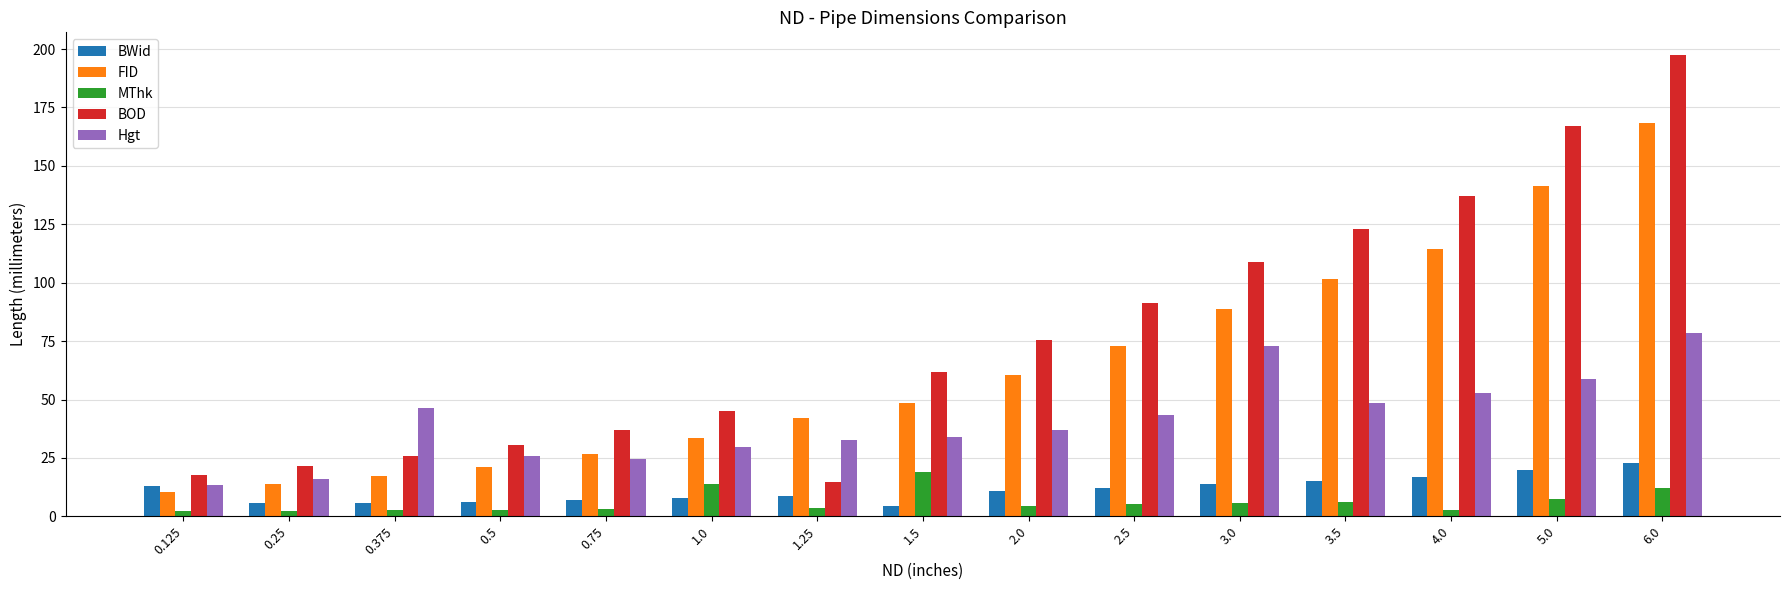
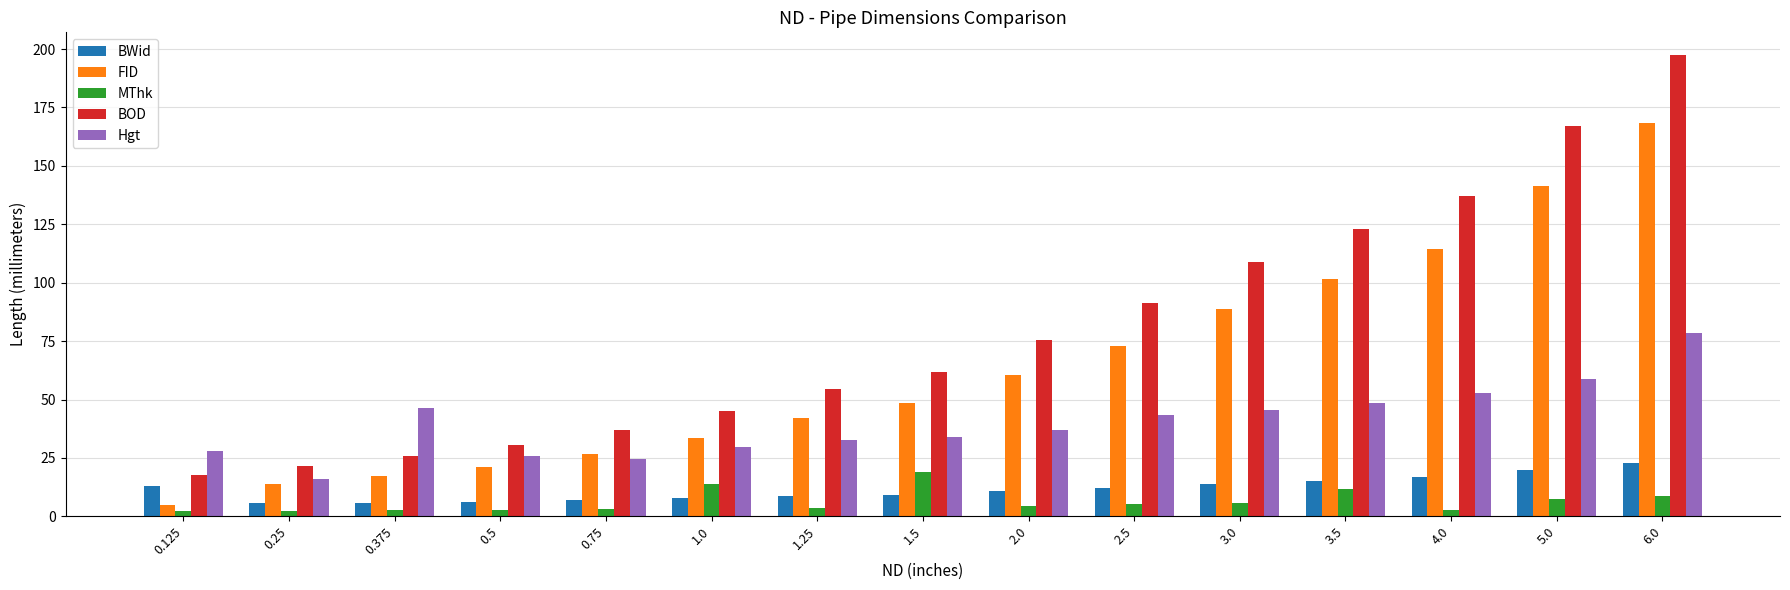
FID, 0.125: 10 -> 5
Hgt, 0.125: 14 -> 28
BOD, 1.25: 15 -> 55
BWid, 1.5: 4 -> 9
Hgt, 3.0: 73 -> 46
MThk, 3.5: 6 -> 12
MThk, 6.0: 12 -> 9
